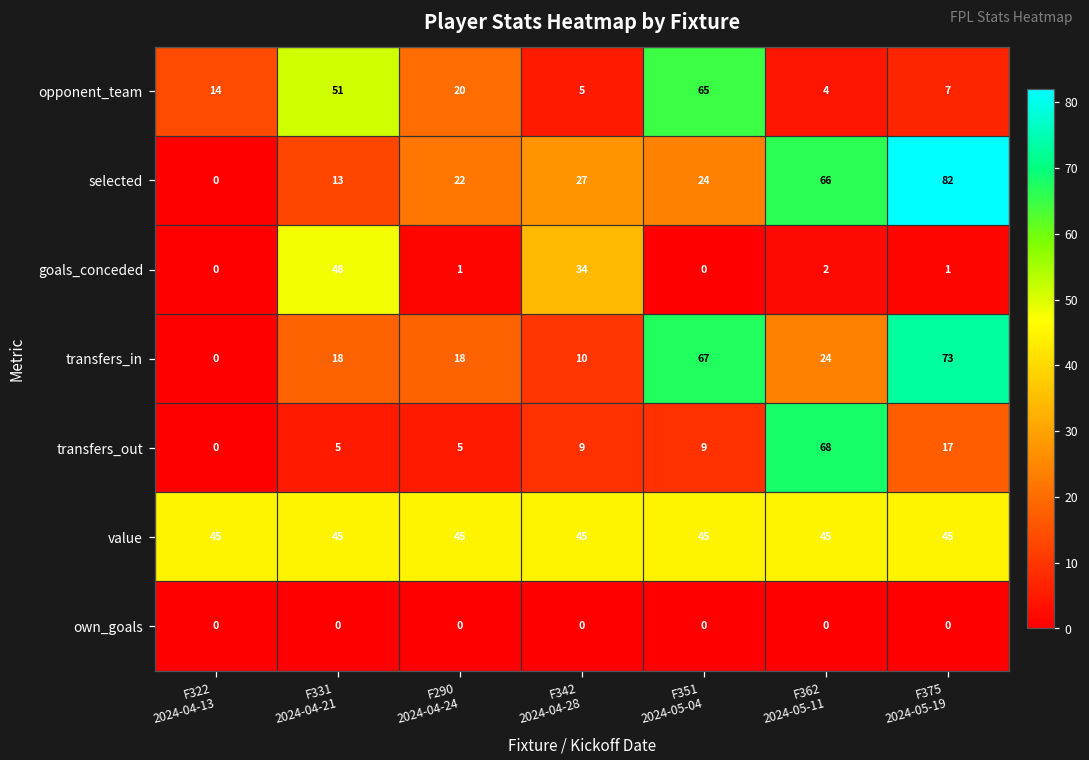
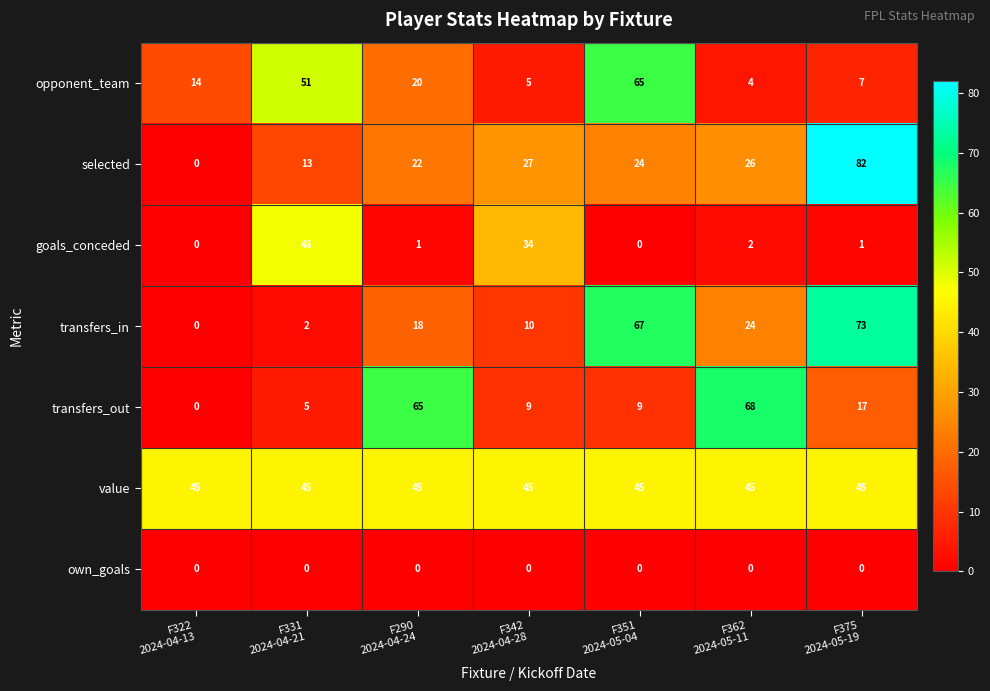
selected, F362 2024-05-11: 66 -> 26
transfers_in, F331 2024-04-21: 18 -> 2
transfers_out, F290 2024-04-24: 5 -> 65
